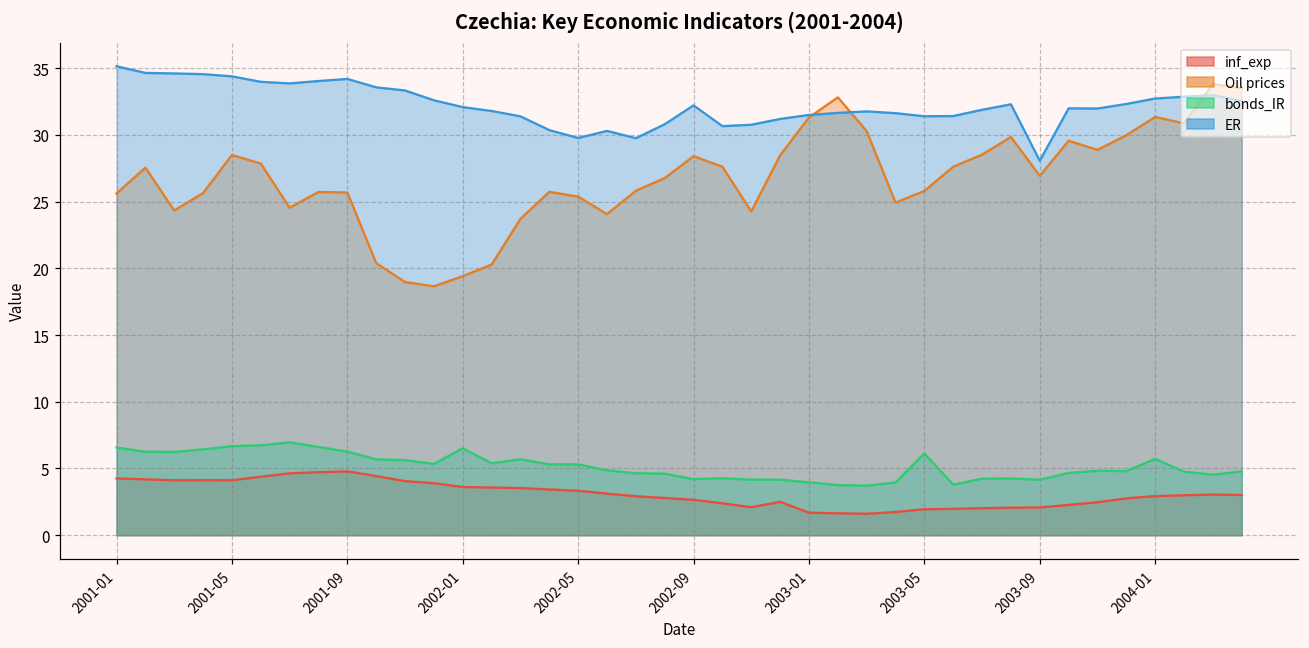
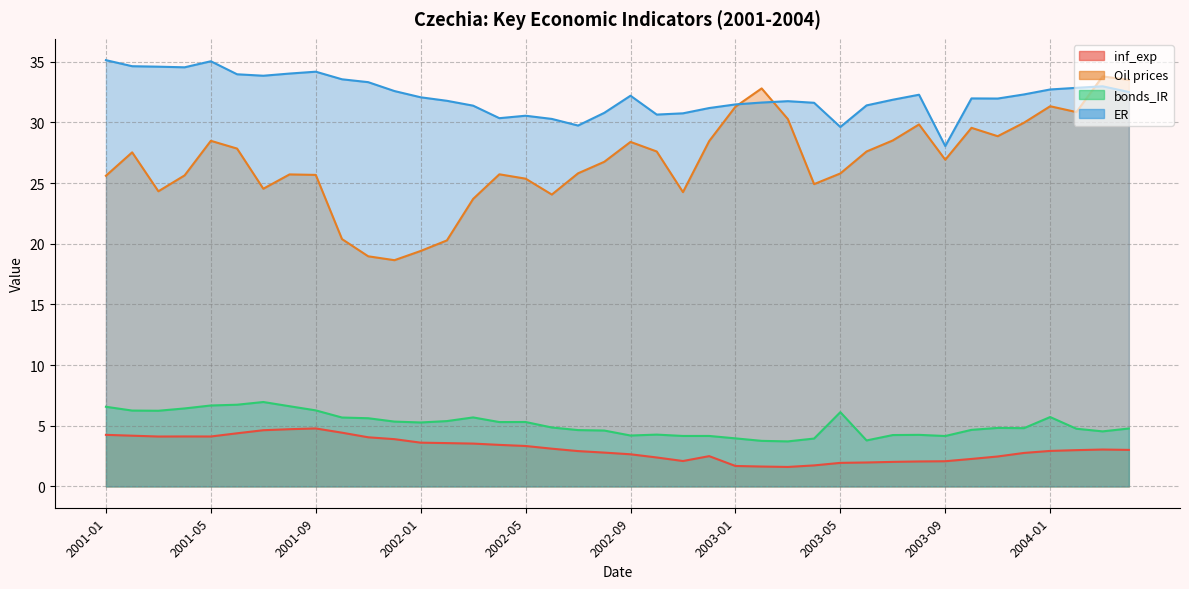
ER, 2001-05: 34.4 -> 35.0
bonds_IR, 2002-01: 6.5 -> 5.3
ER, 2002-05: 29.8 -> 30.6
ER, 2003-05: 31.4 -> 29.6
